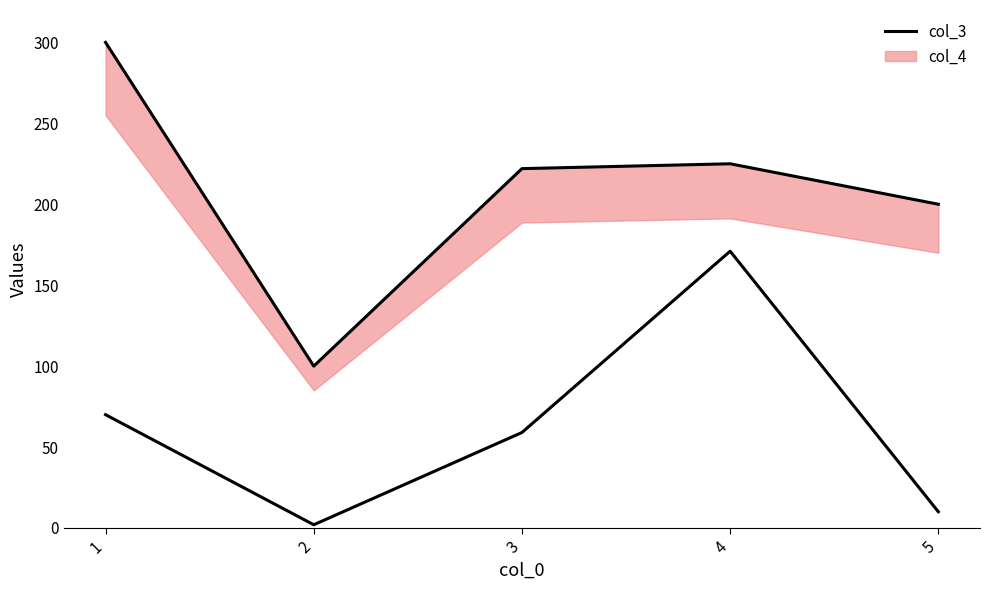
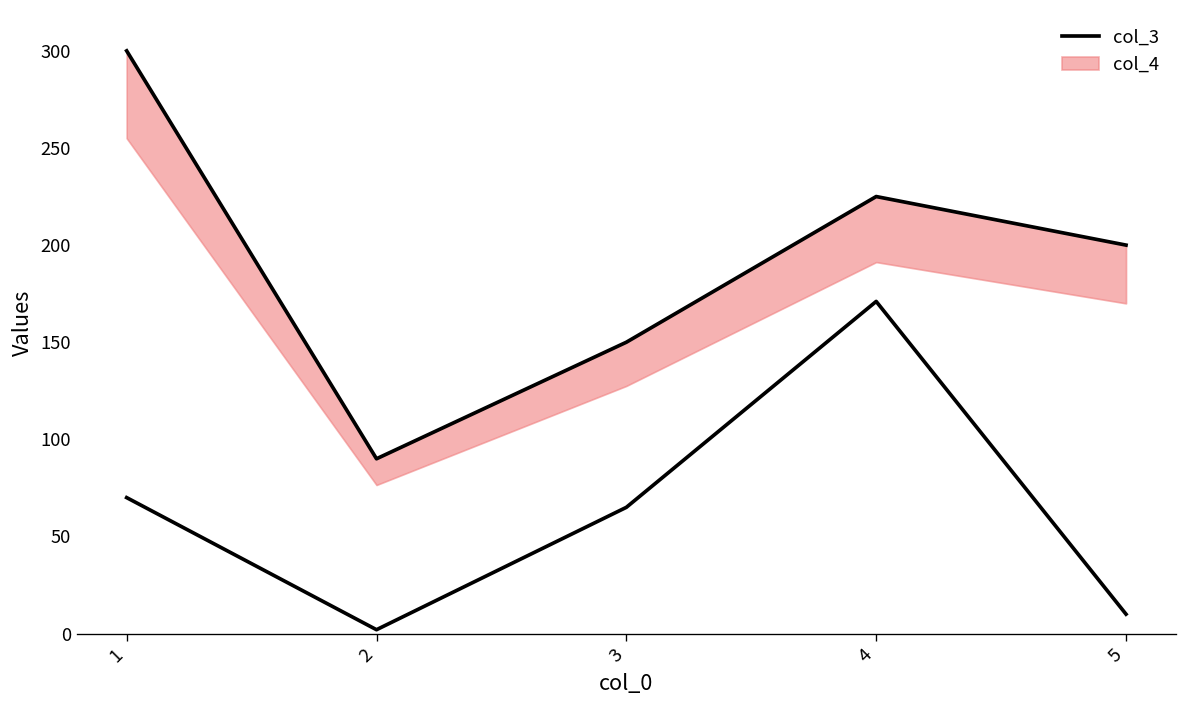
col_4, 2: 100 -> 90
col_3, 3: 59 -> 65
col_4, 3: 222 -> 150
